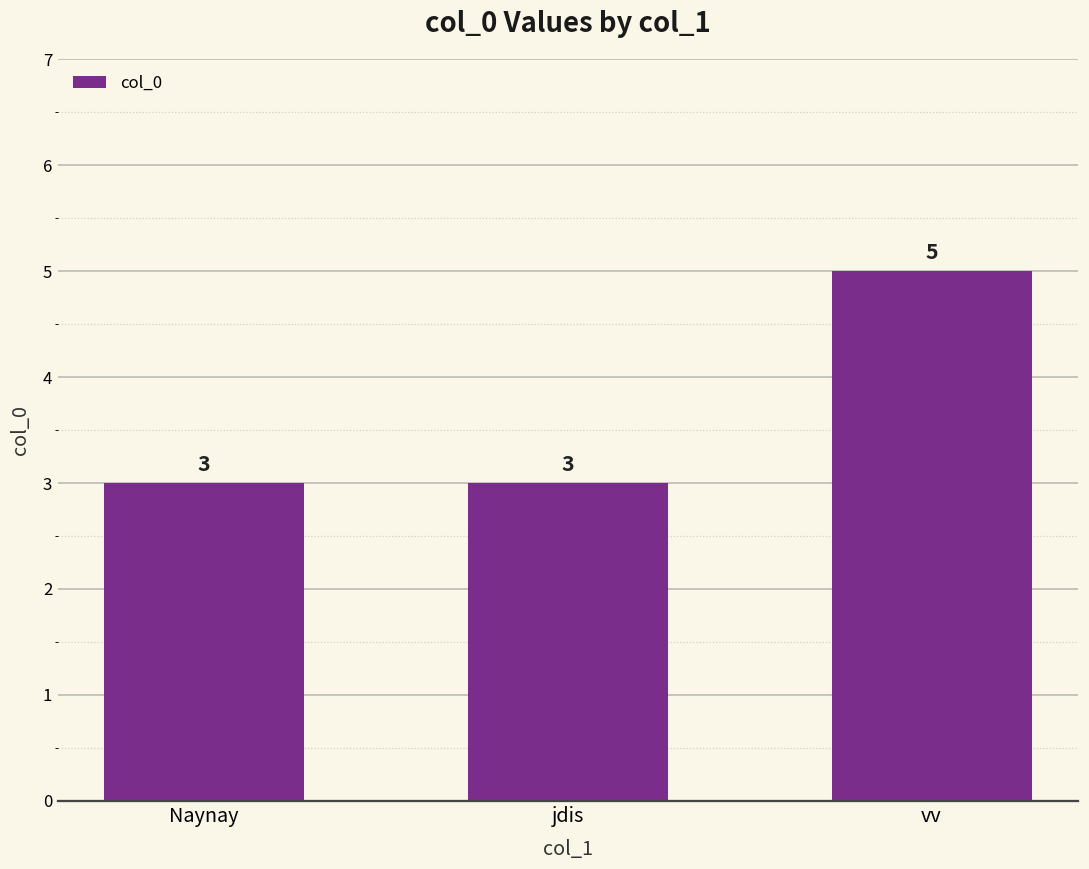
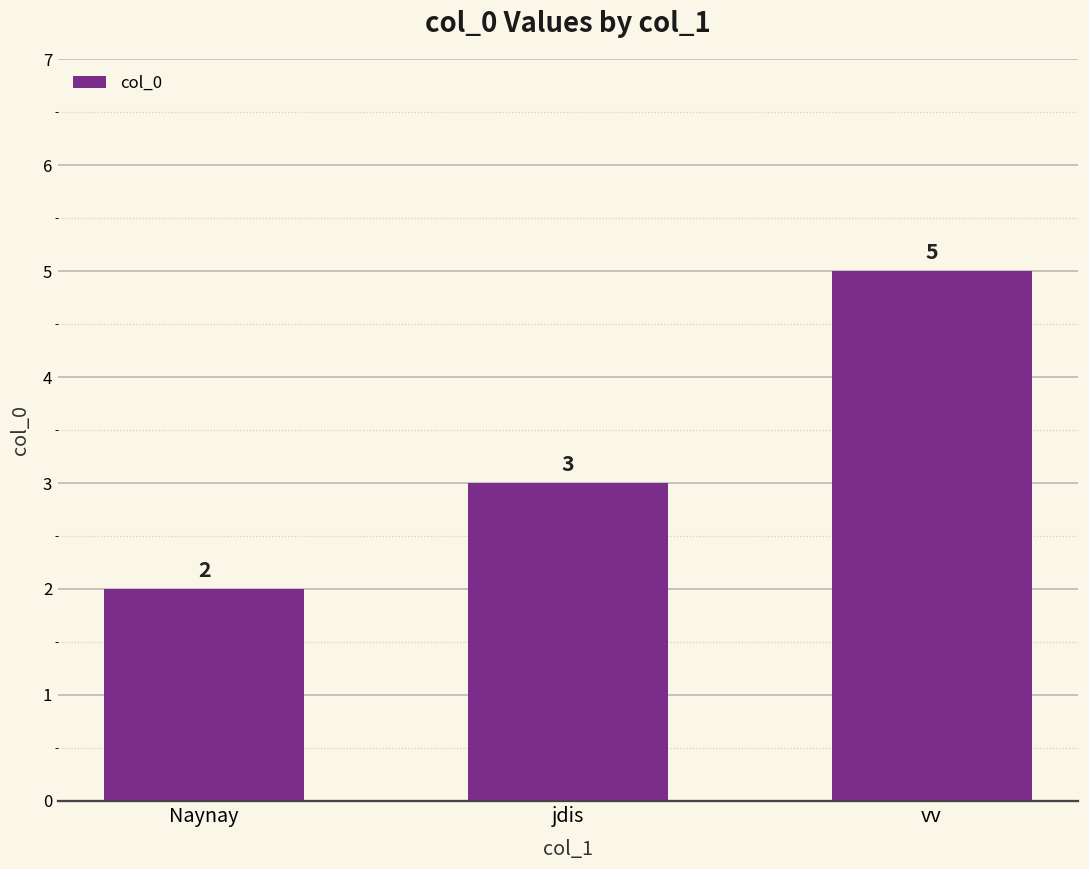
Naynay: 3 -> 2
